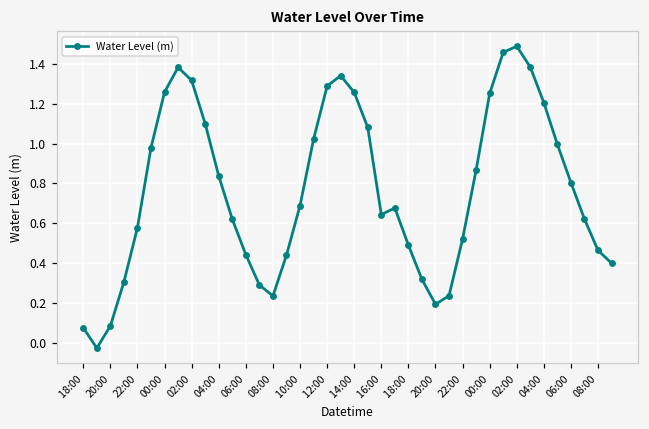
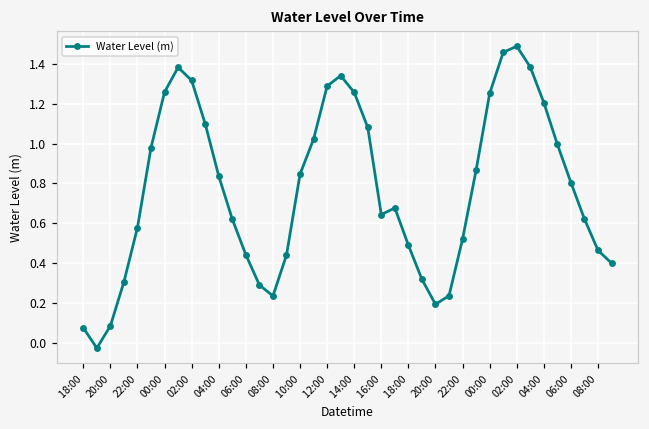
10:00: 0.69 -> 0.85
